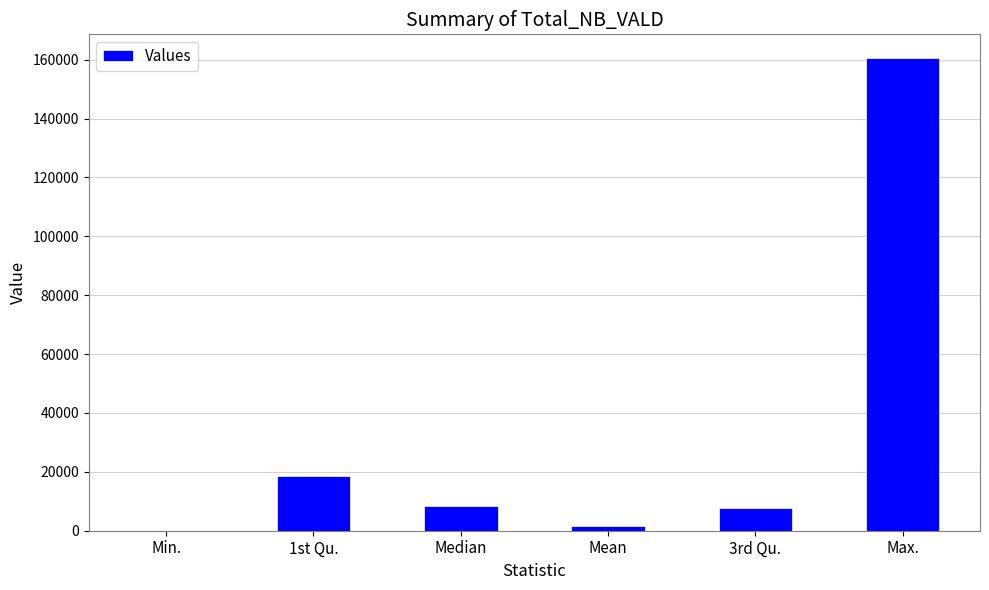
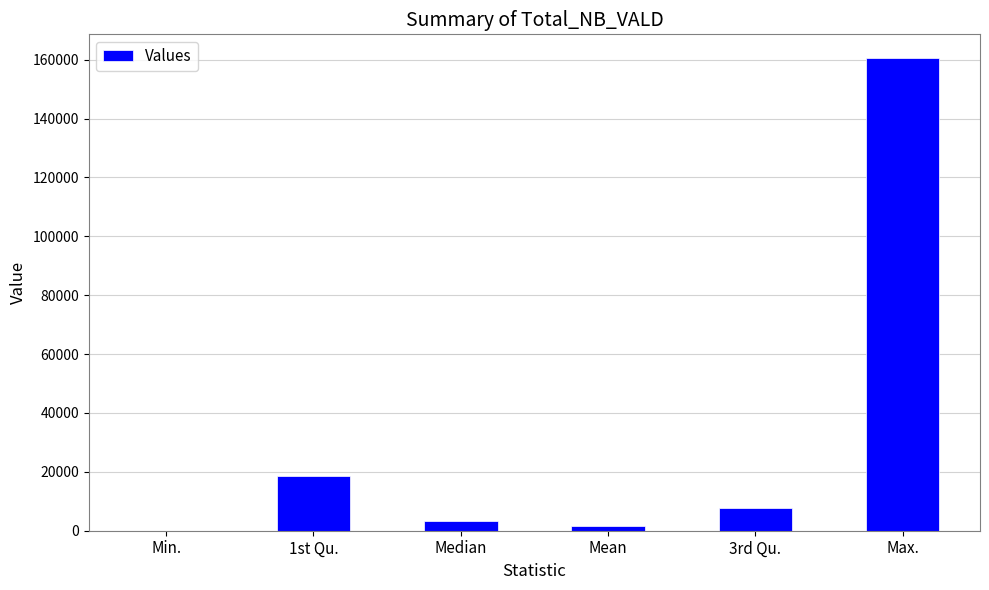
Median: 9000 -> 3000
